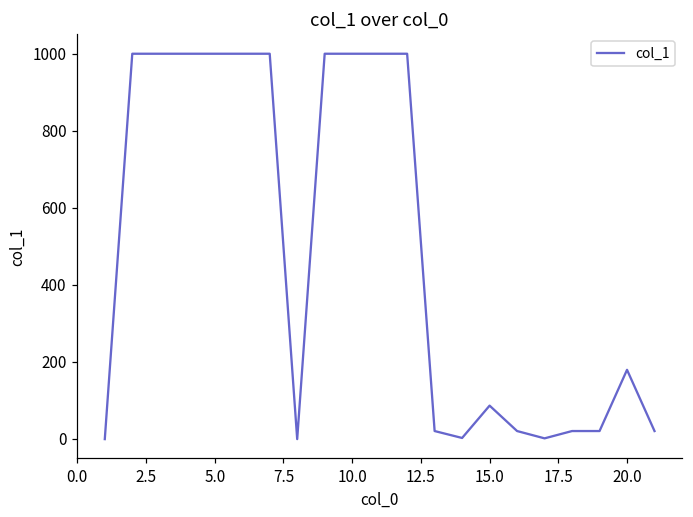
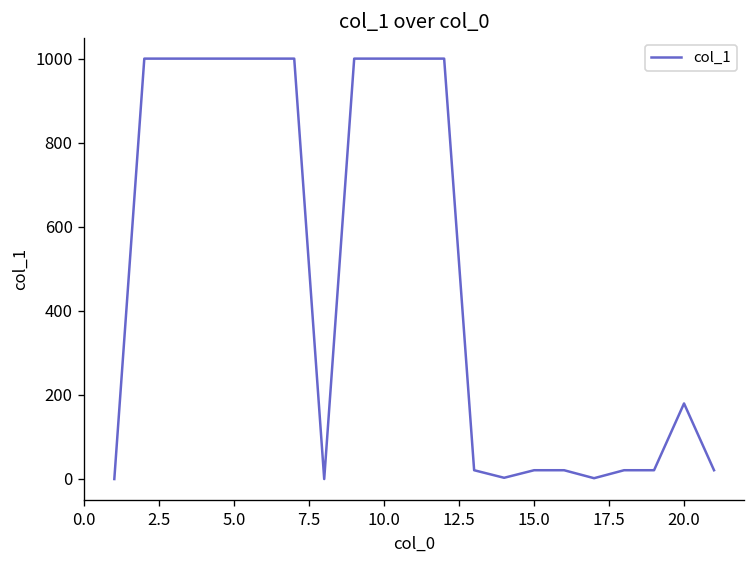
15.0: 90 -> 20
